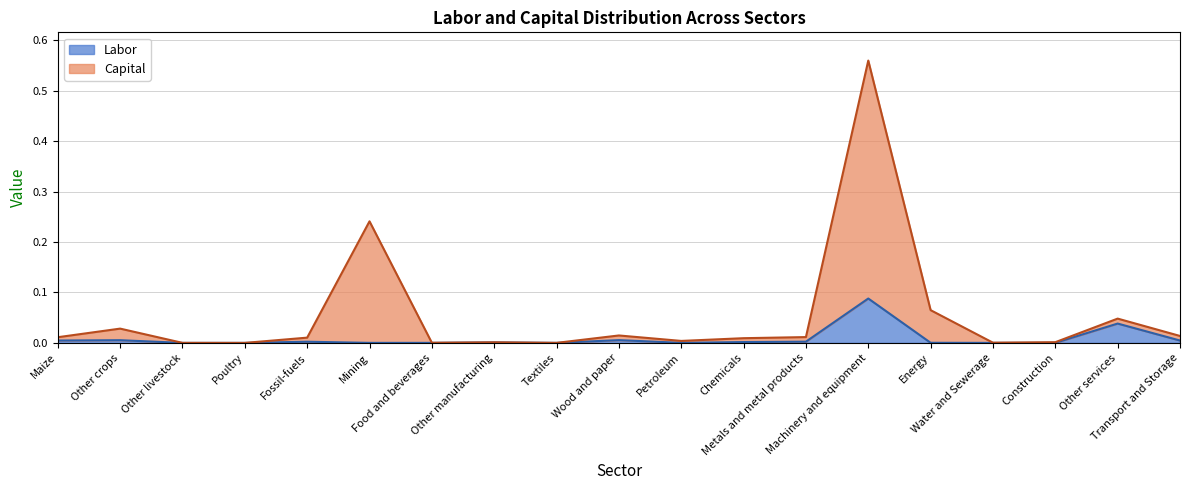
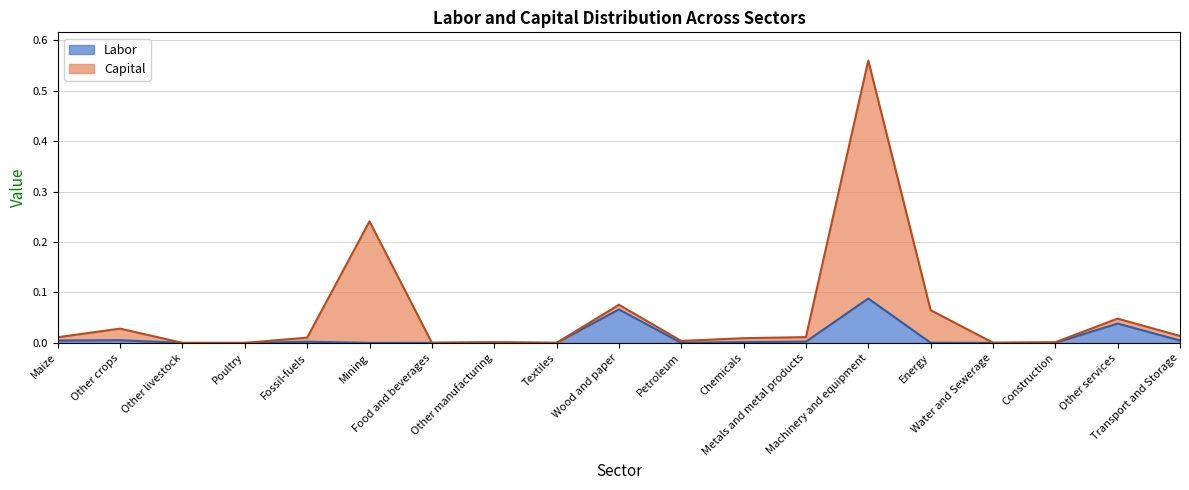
Labor, Wood and paper: 0.01 -> 0.07
